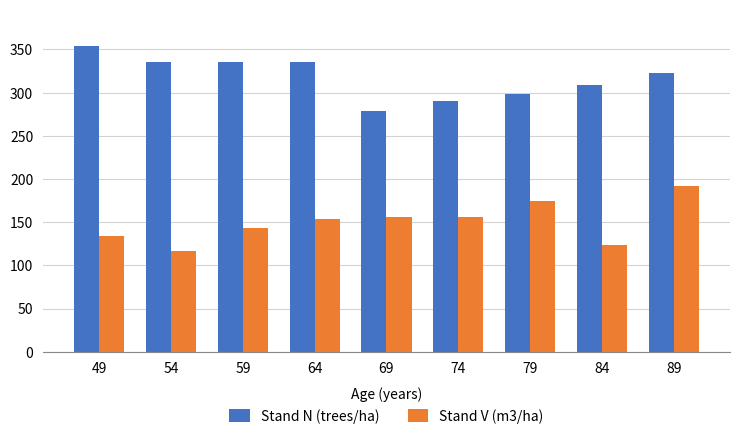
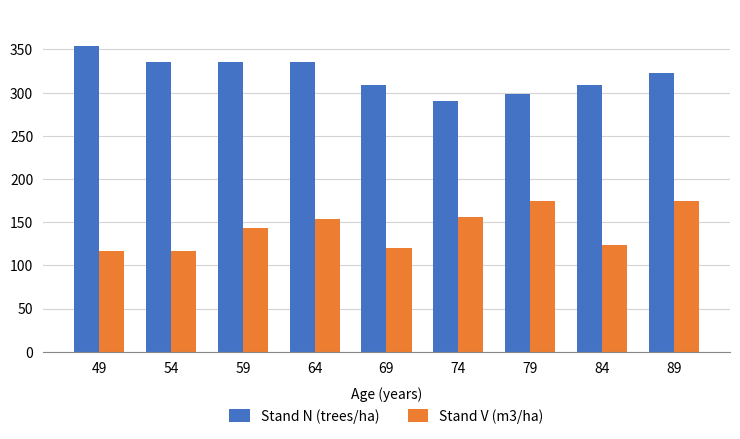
Stand V (m3/ha), 49: 130 -> 120
Stand N (trees/ha), 69: 280 -> 310
Stand V (m3/ha), 69: 160 -> 120
Stand V (m3/ha), 89: 190 -> 170
